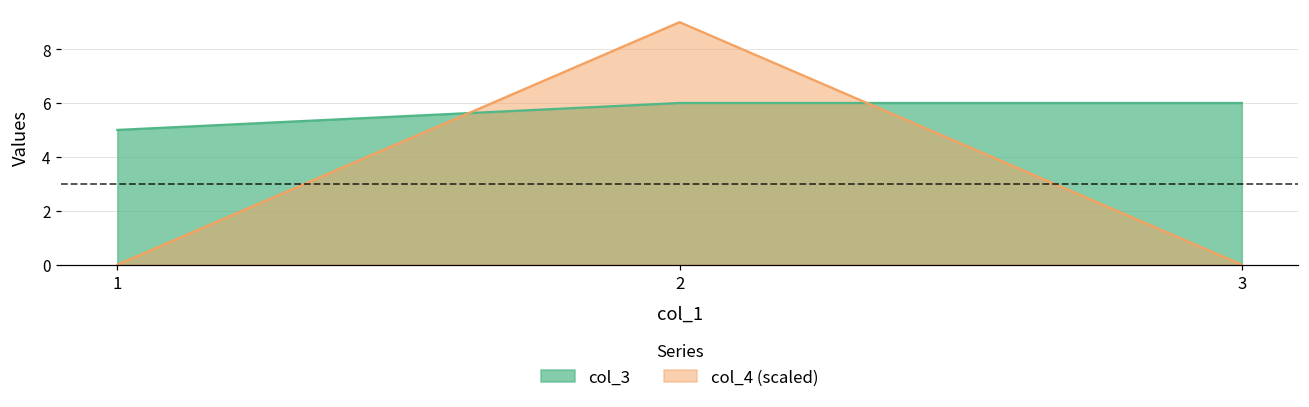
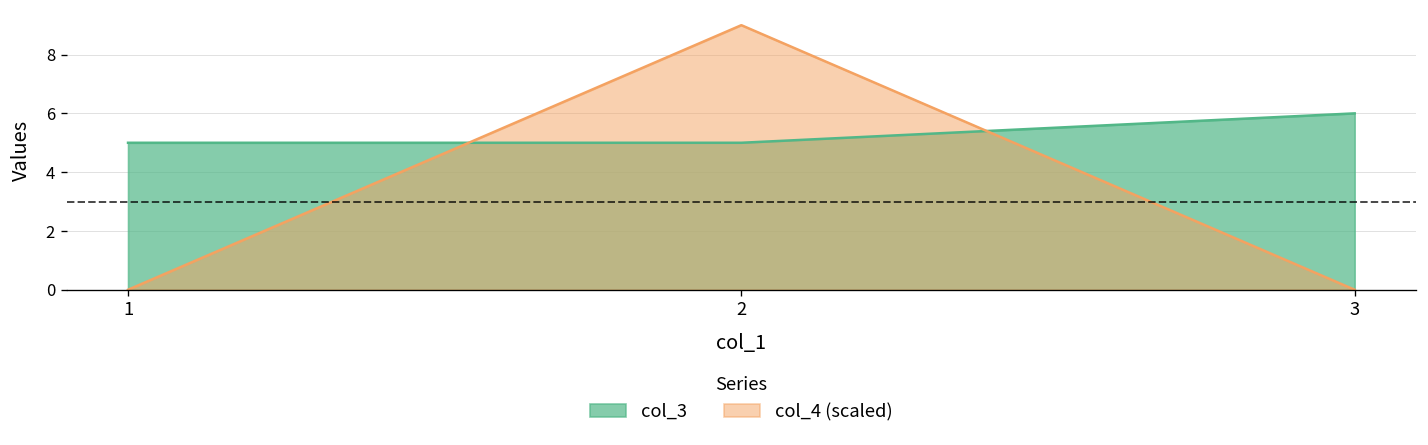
col_3, 2: 6 -> 5
